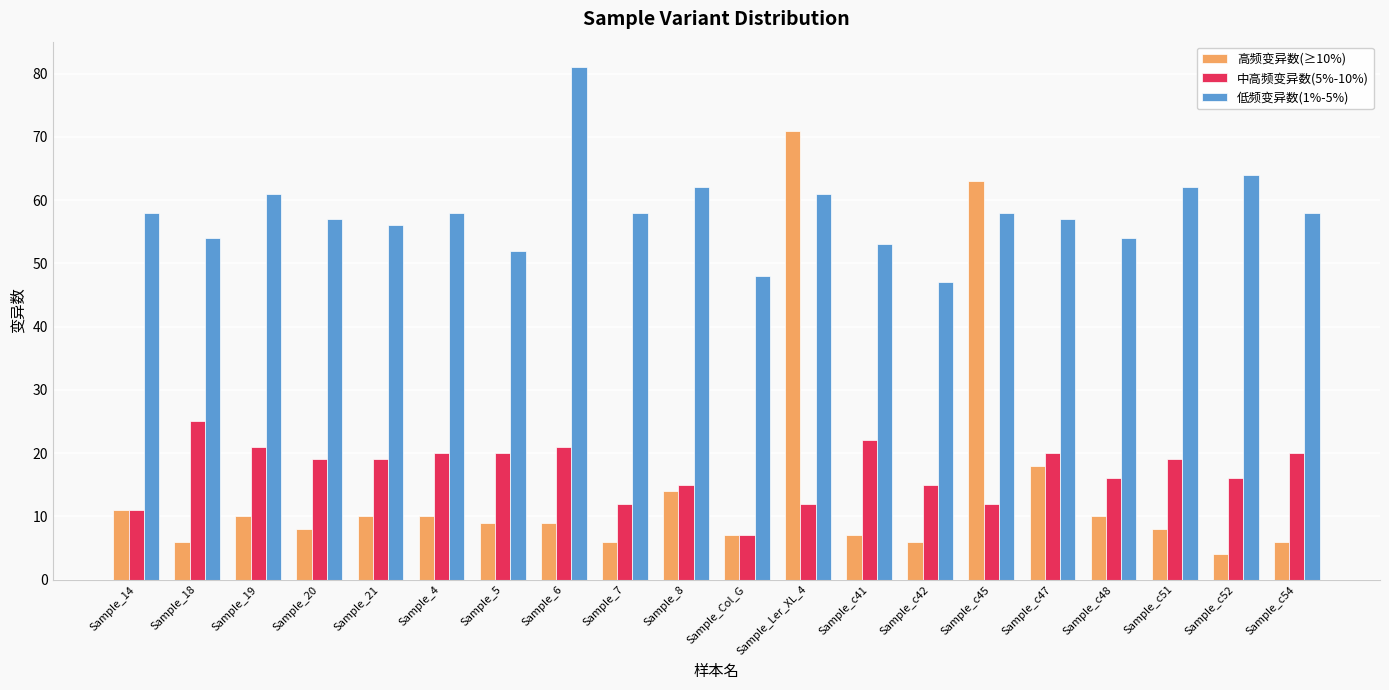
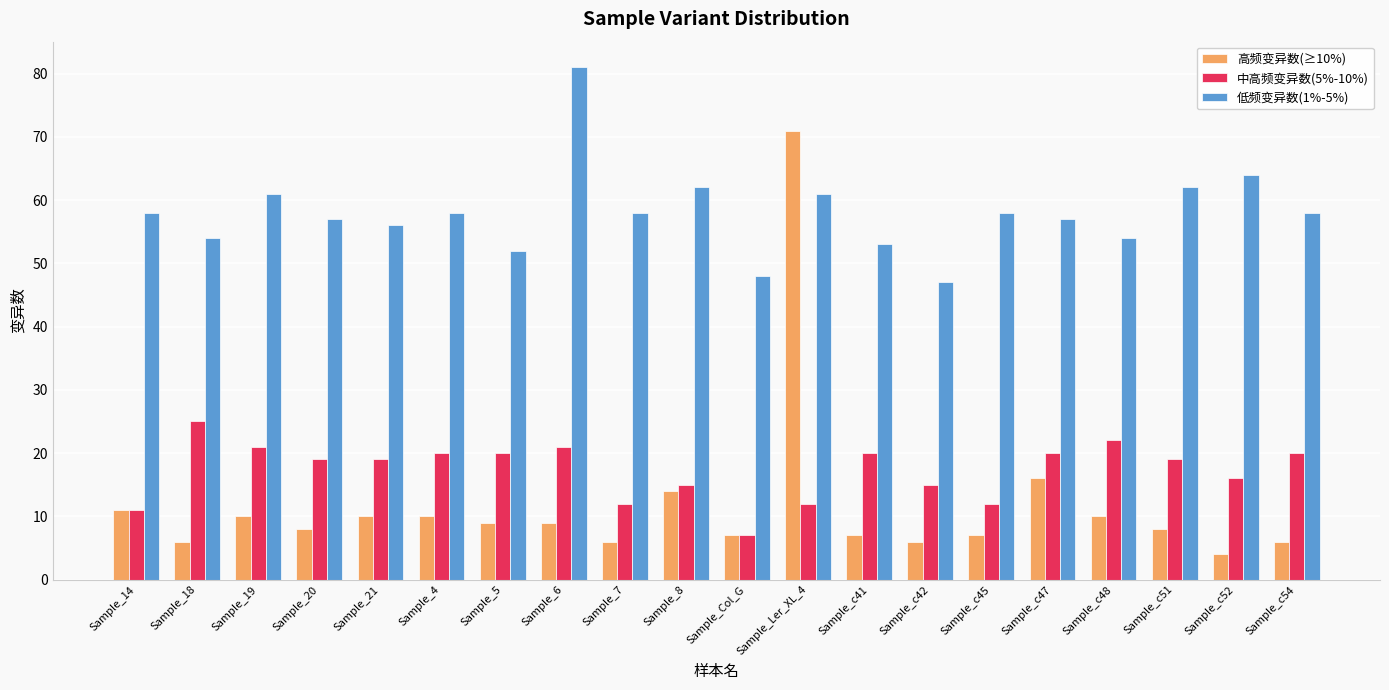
中高频变异数(5%-10%), Sample_c41: 22 -> 20
高频变异数(≥10%), Sample_c45: 63 -> 7
高频变异数(≥10%), Sample_c47: 18 -> 16
中高频变异数(5%-10%), Sample_c48: 16 -> 22
